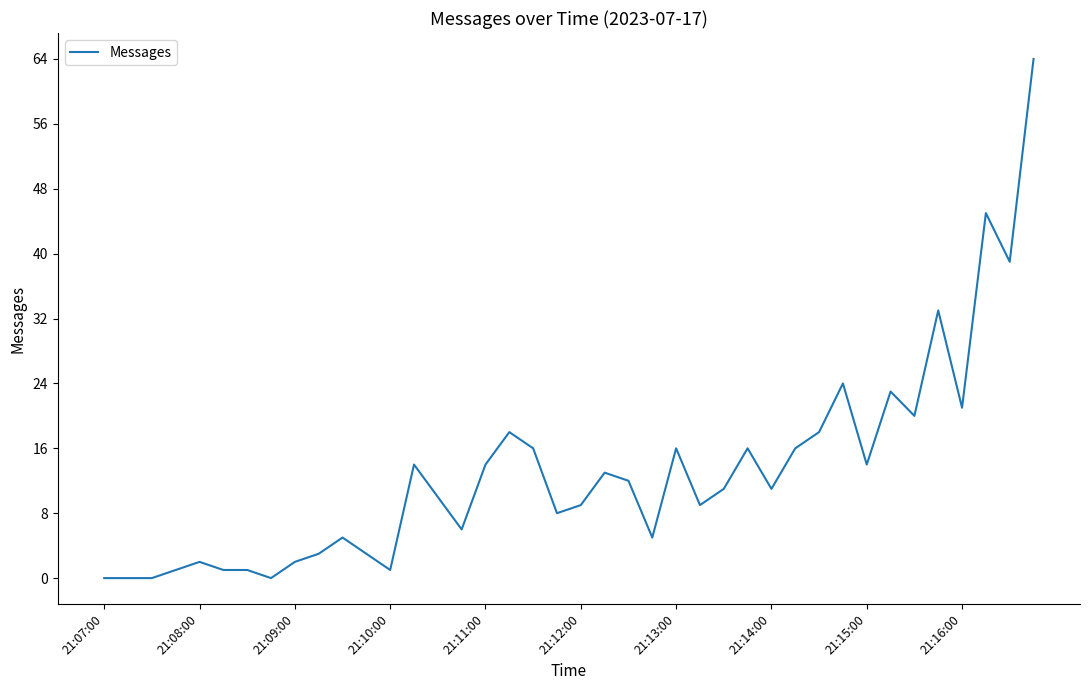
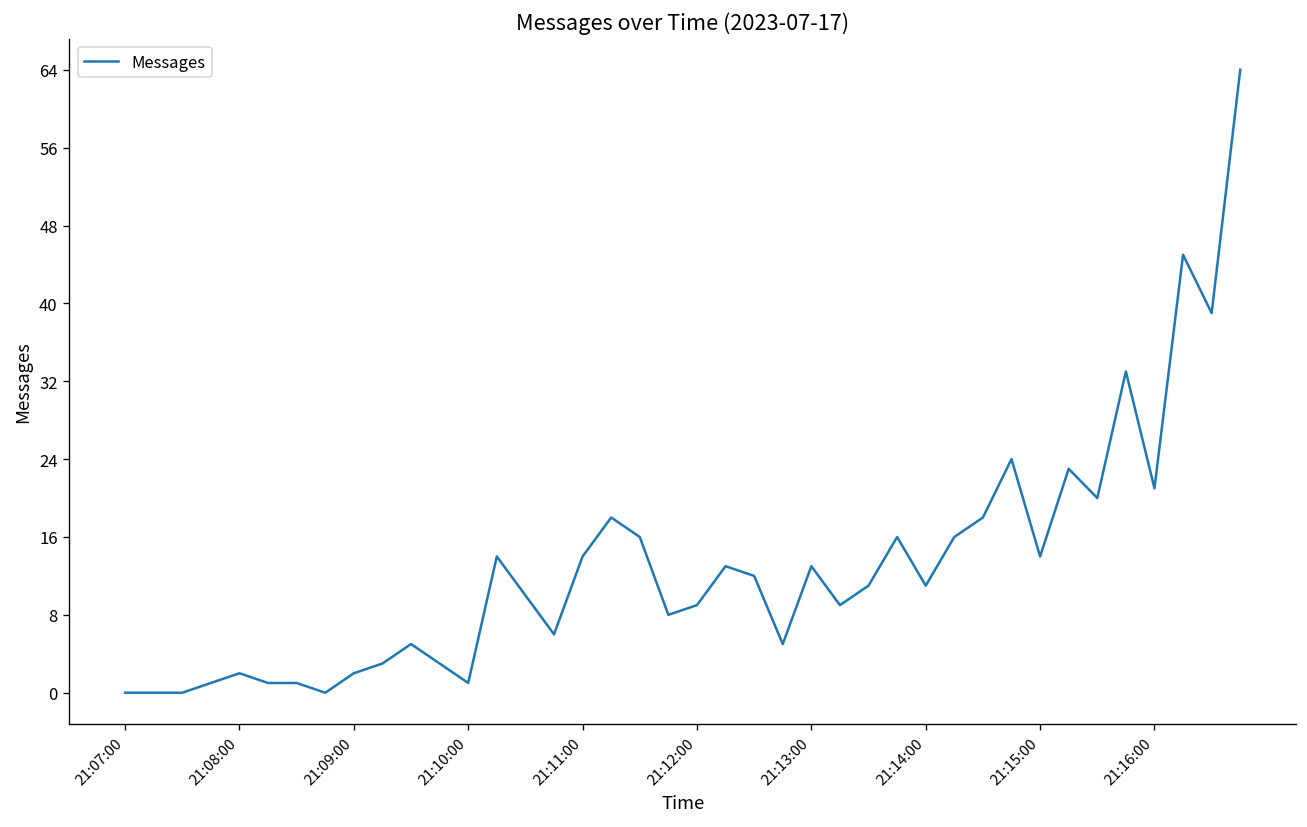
21:13:00: 16 -> 13
